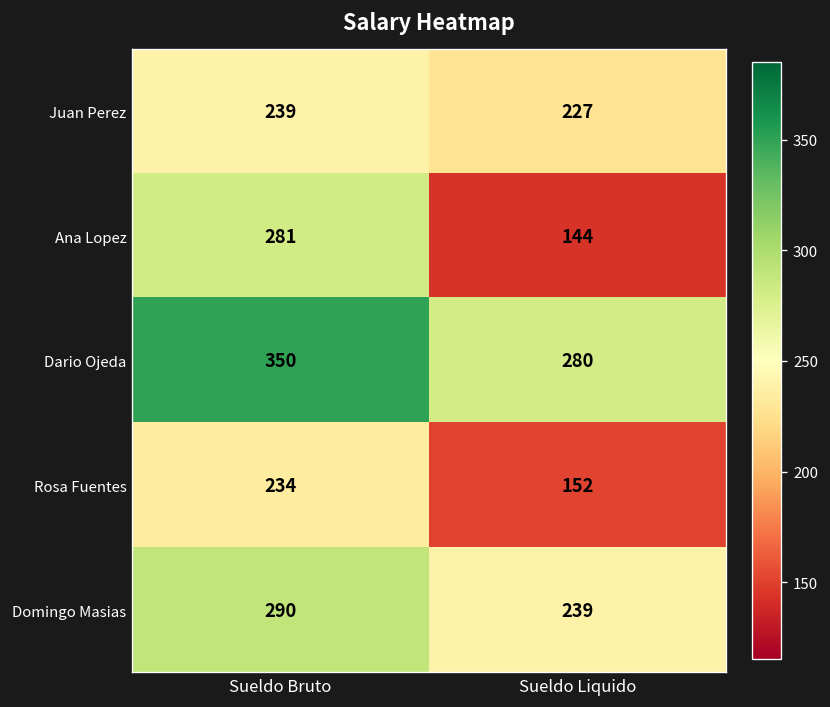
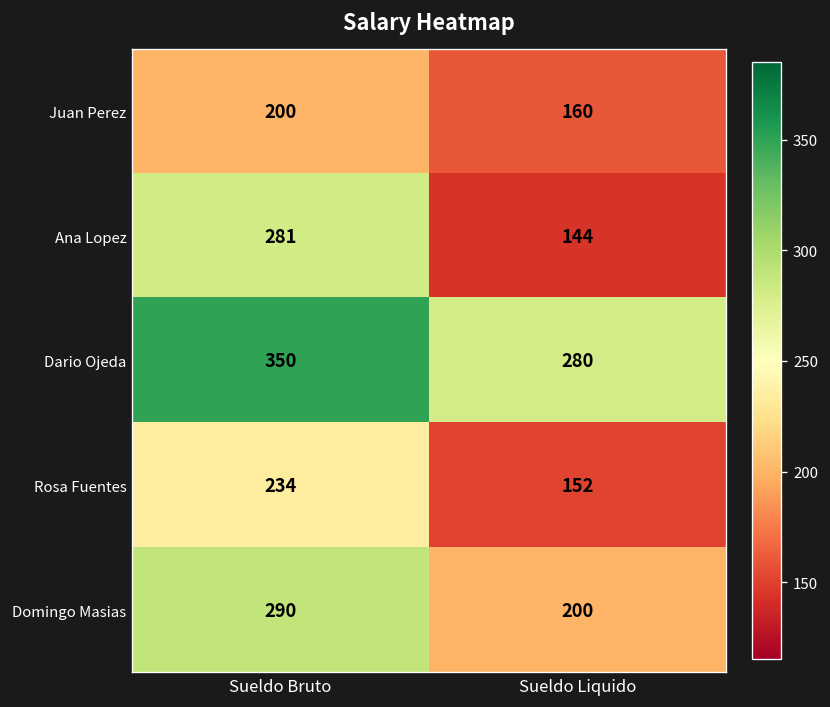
Juan Perez, Sueldo Bruto: 239 -> 200
Juan Perez, Sueldo Liquido: 227 -> 160
Domingo Masias, Sueldo Liquido: 239 -> 200
